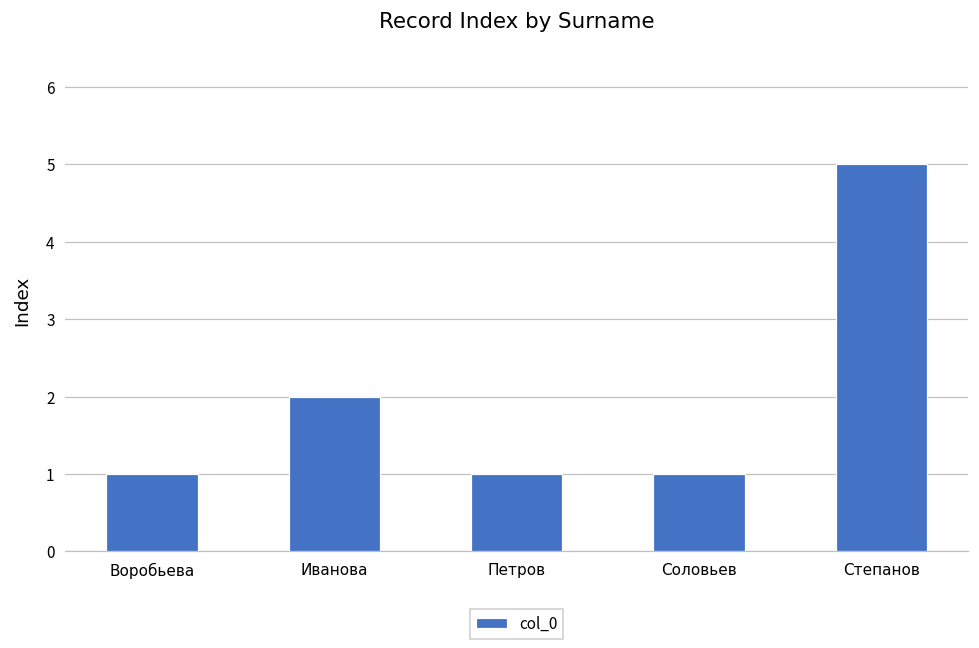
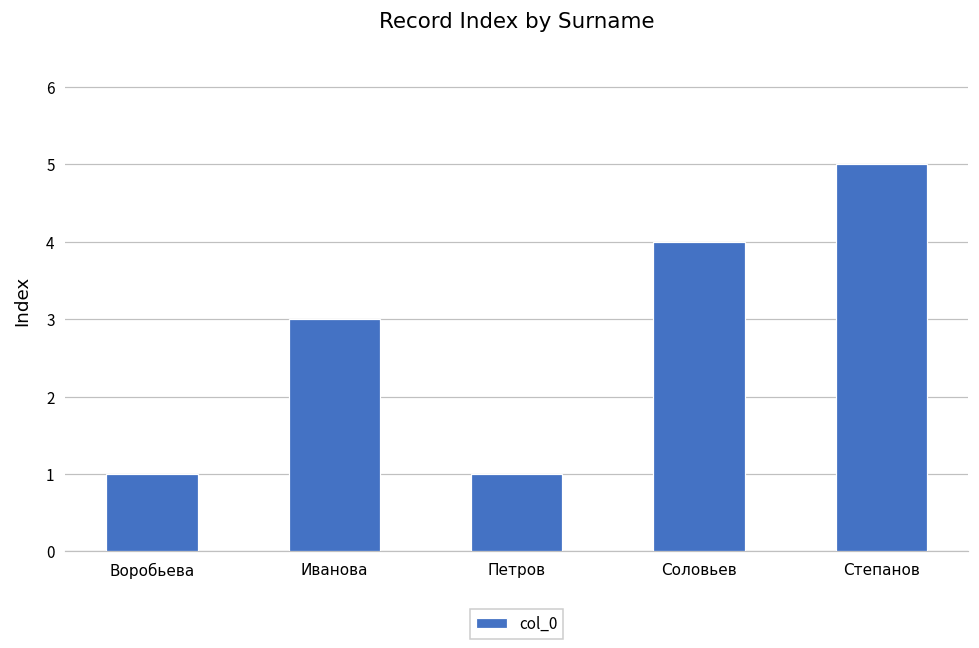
Иванова: 2 -> 3
Соловьев: 1 -> 4
